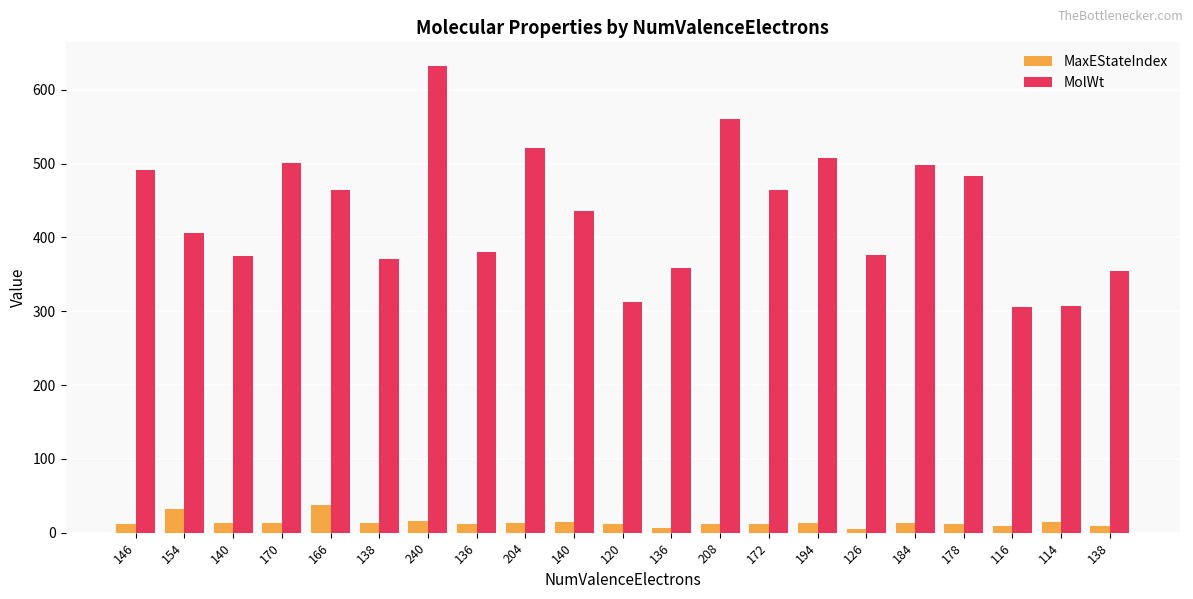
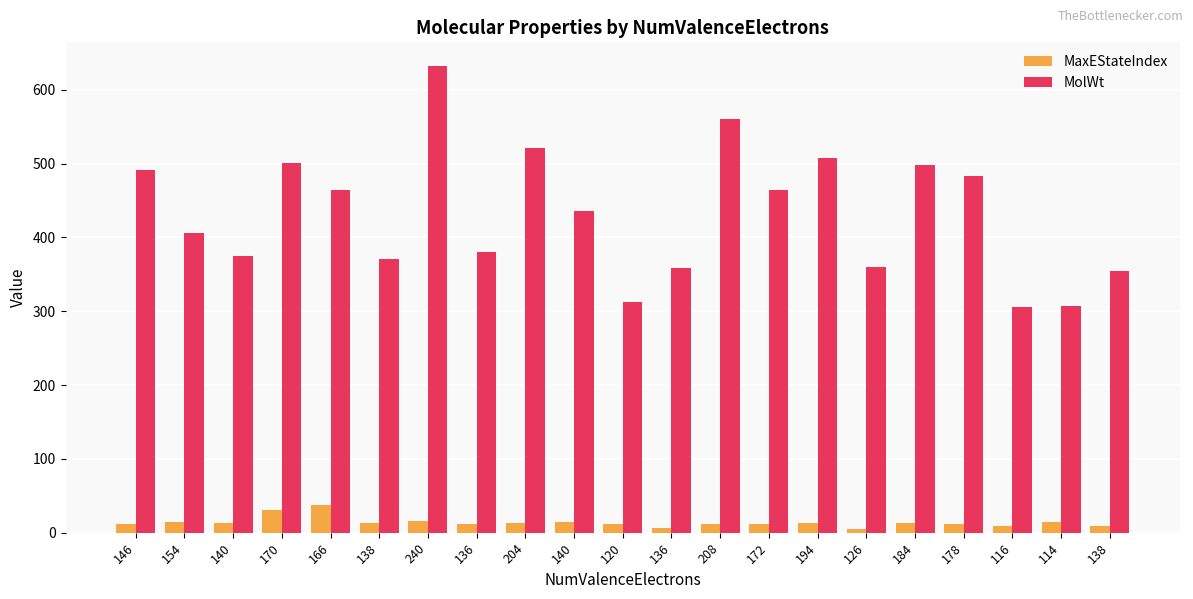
MaxEStateIndex, 154: 30 -> 10
MaxEStateIndex, 170: 10 -> 30
MolWt, 126: 380 -> 360
